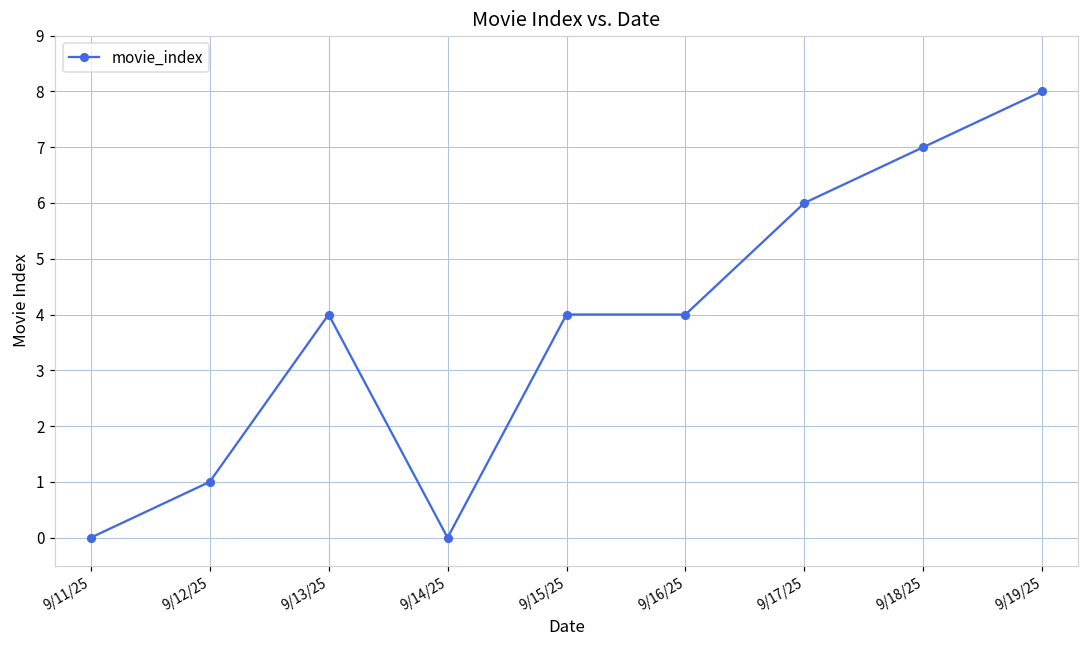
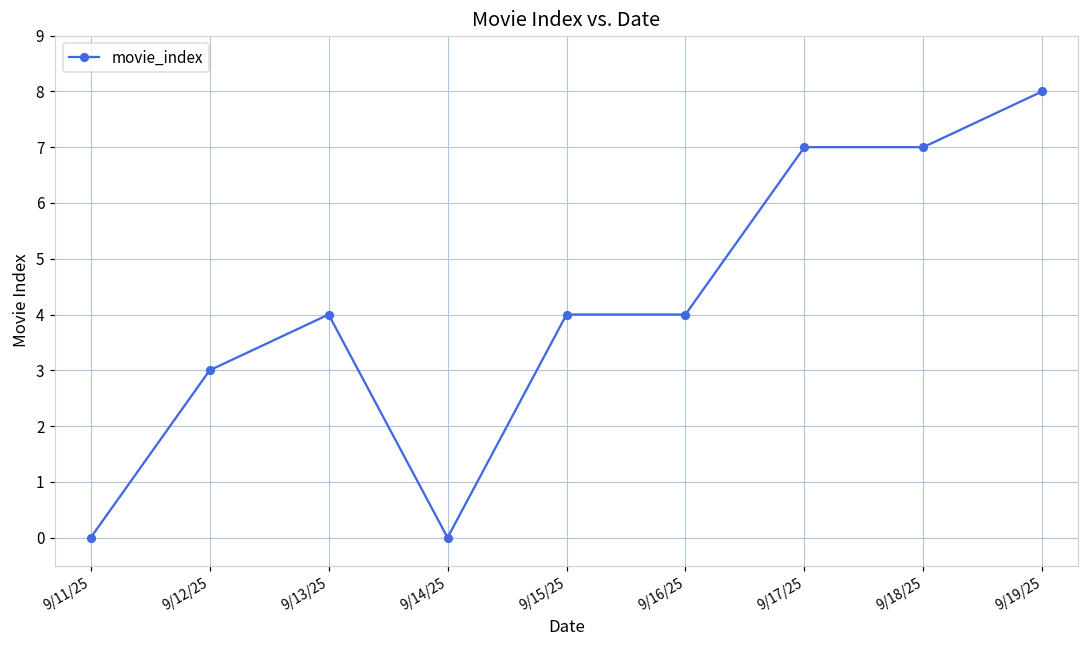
9/12/25: 1 -> 3
9/17/25: 6 -> 7
